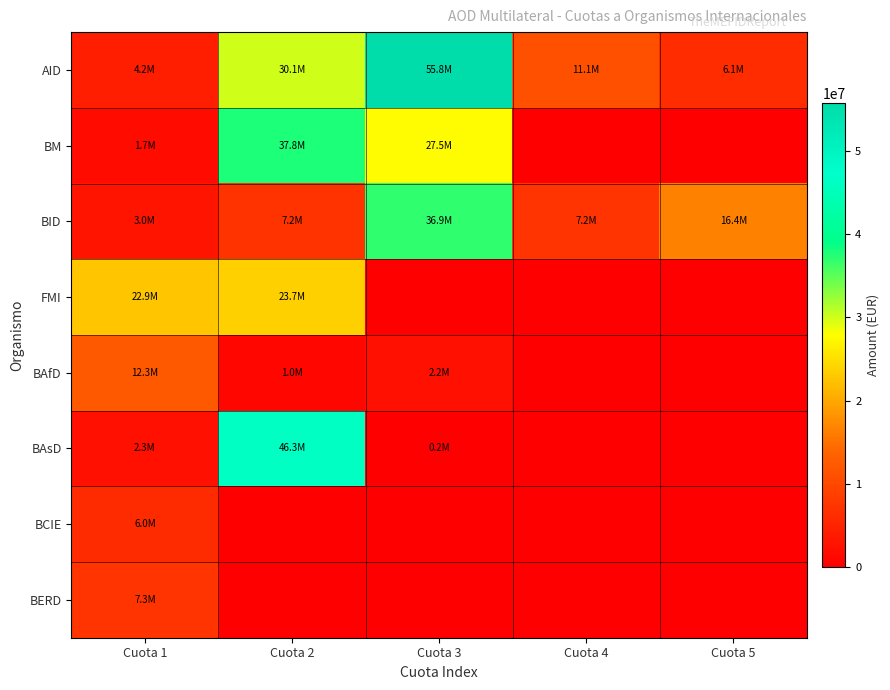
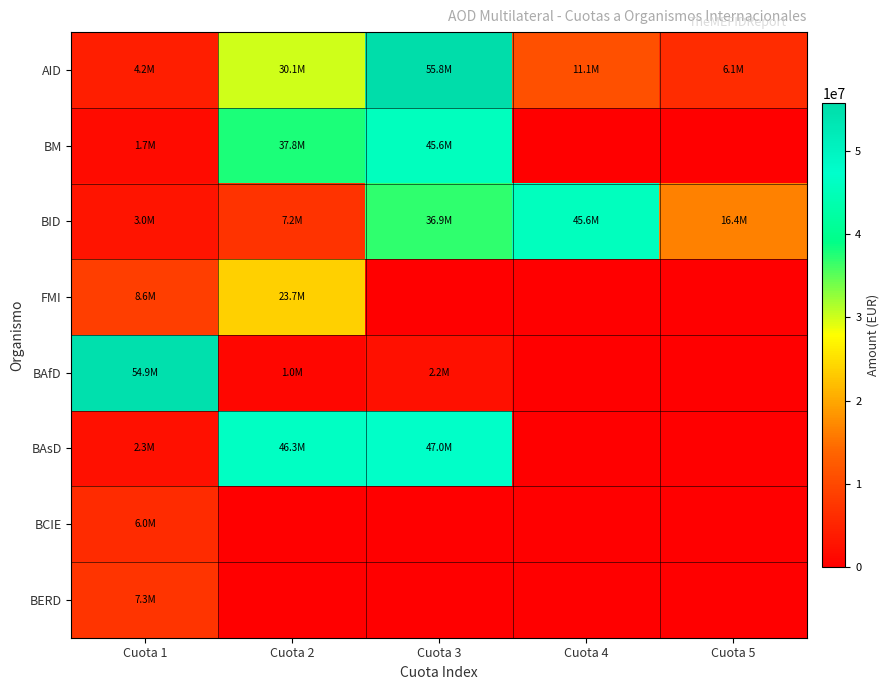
BM, Cuota 3: 27.5M -> 45.6M
BID, Cuota 4: 7.2M -> 45.6M
FMI, Cuota 1: 22.9M -> 8.6M
BAfD, Cuota 1: 12.3M -> 54.9M
BAsD, Cuota 3: 0.2M -> 47.0M
